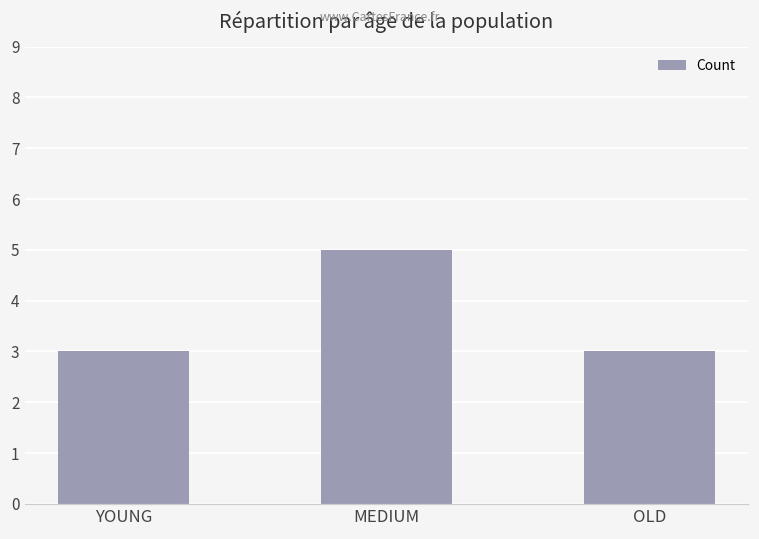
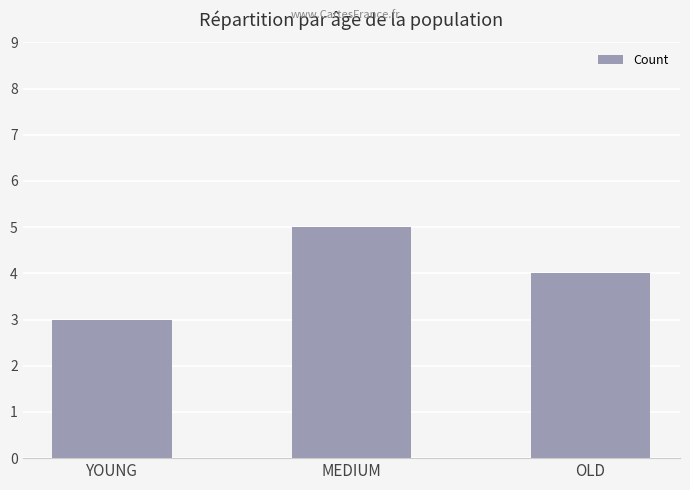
OLD: 3 -> 4
